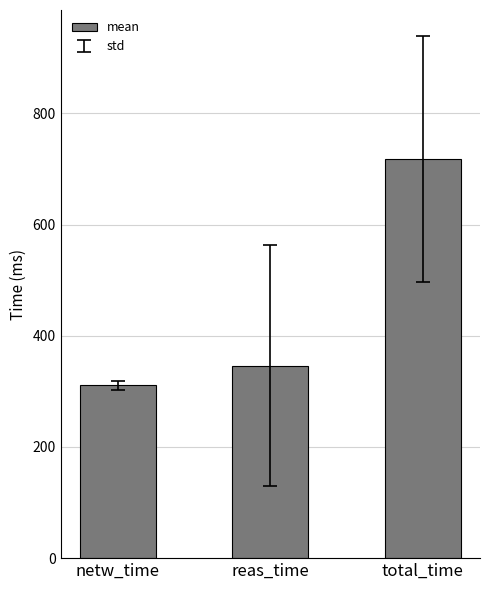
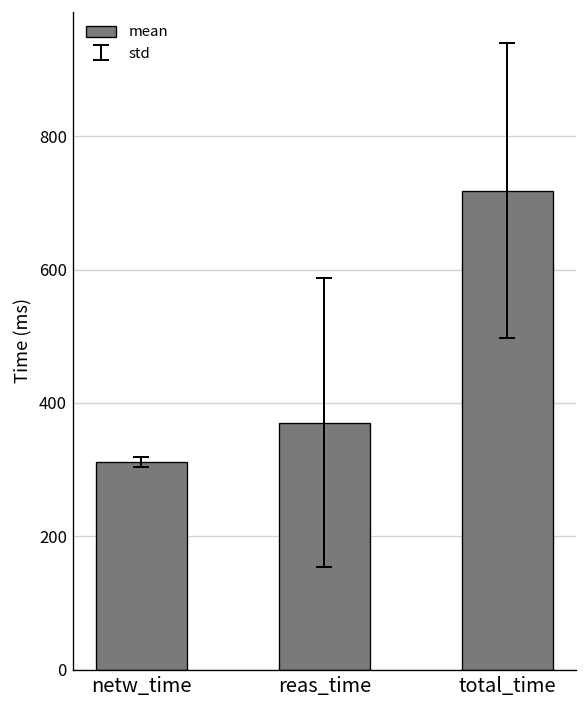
mean, reas_time: 350 -> 370
